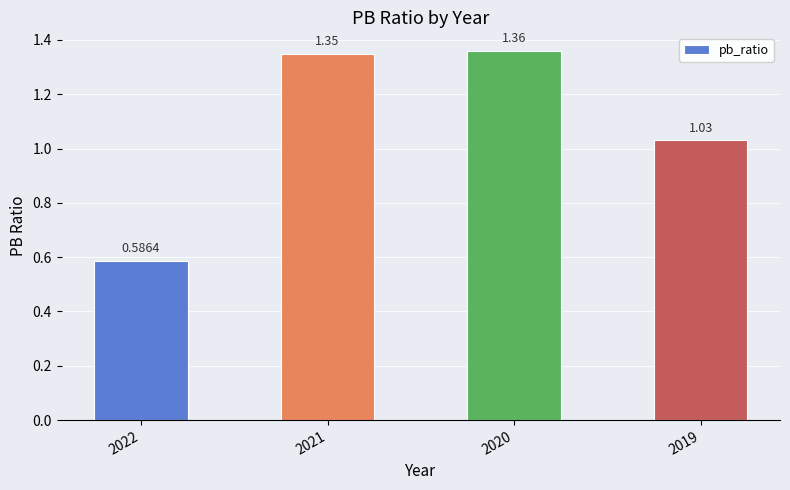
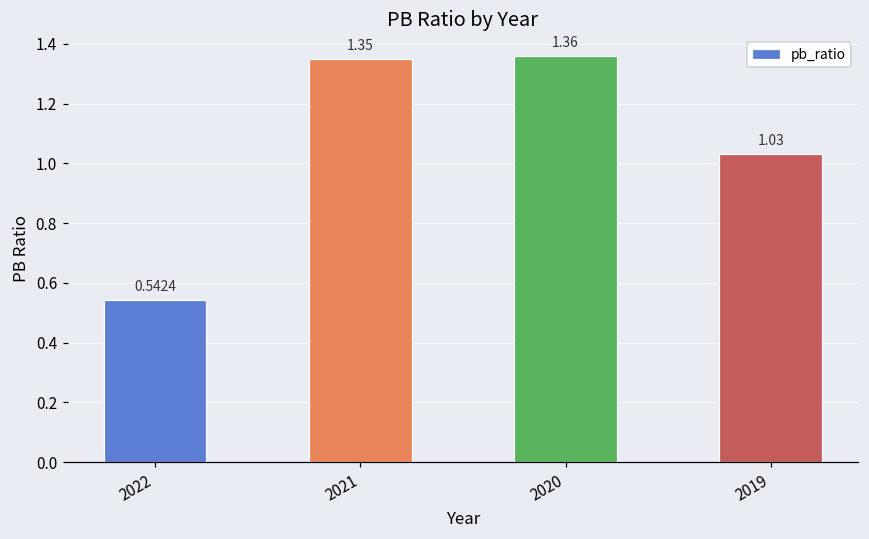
2022: 0.5864 -> 0.5424
